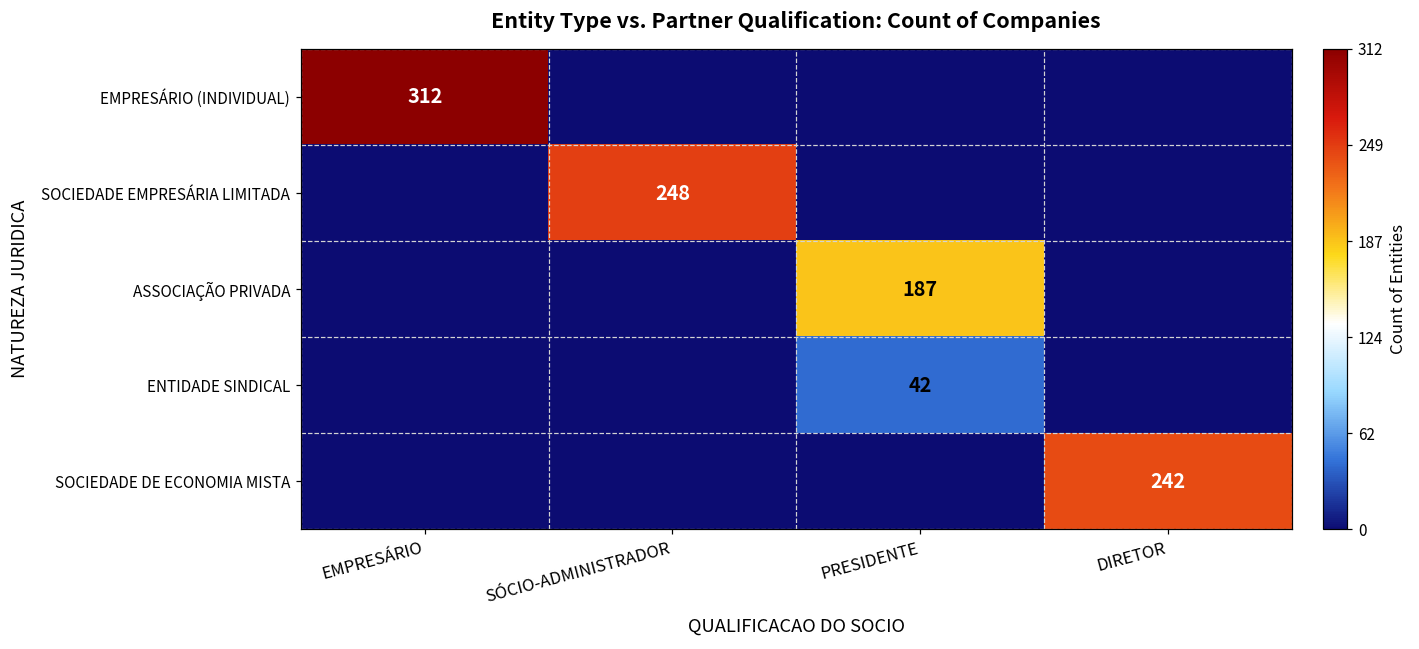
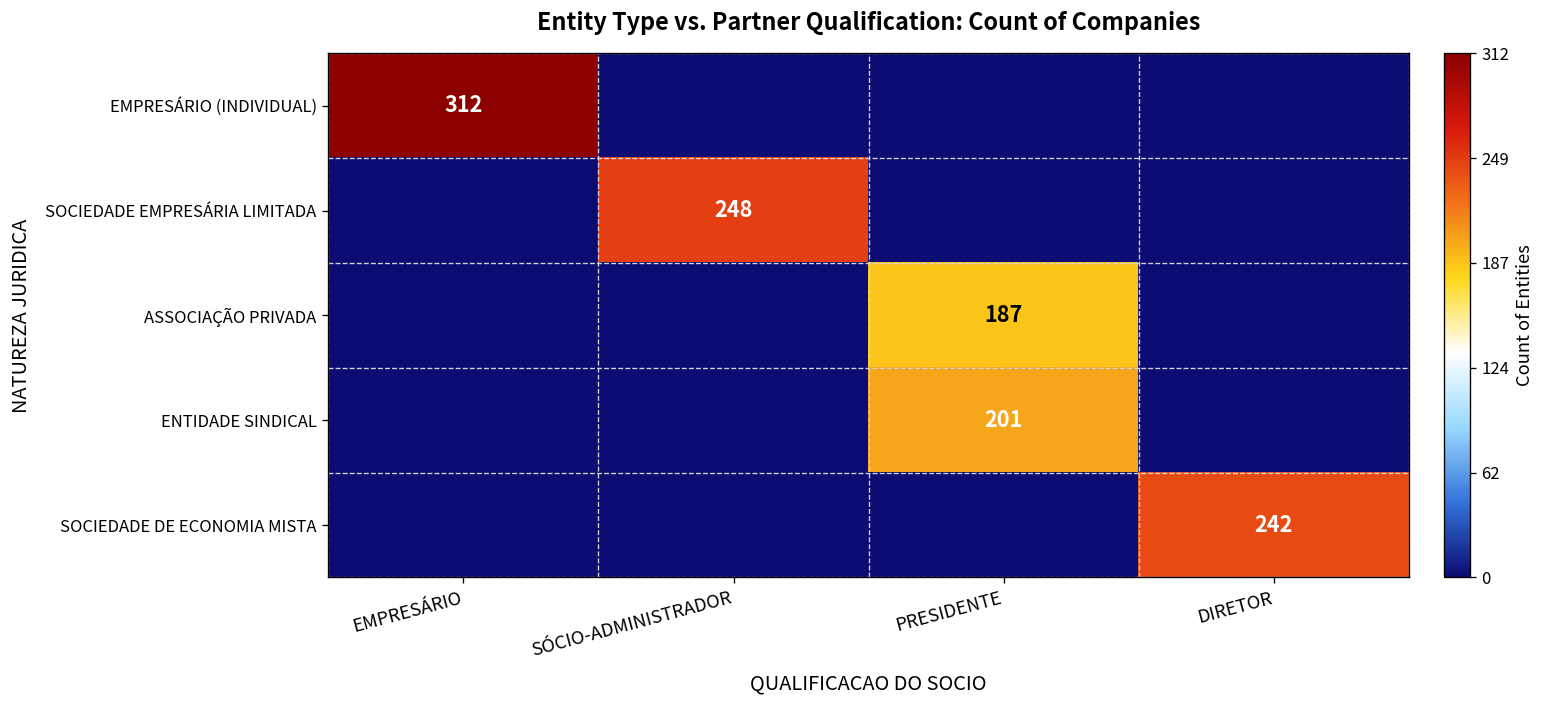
ENTIDADE SINDICAL, PRESIDENTE: 42 -> 201
